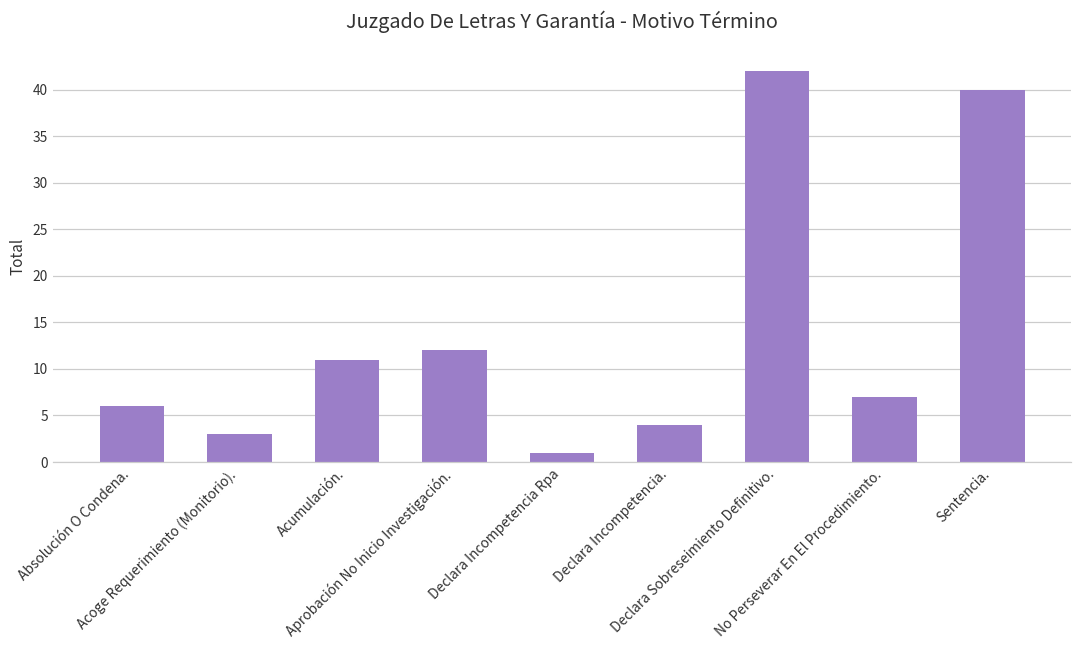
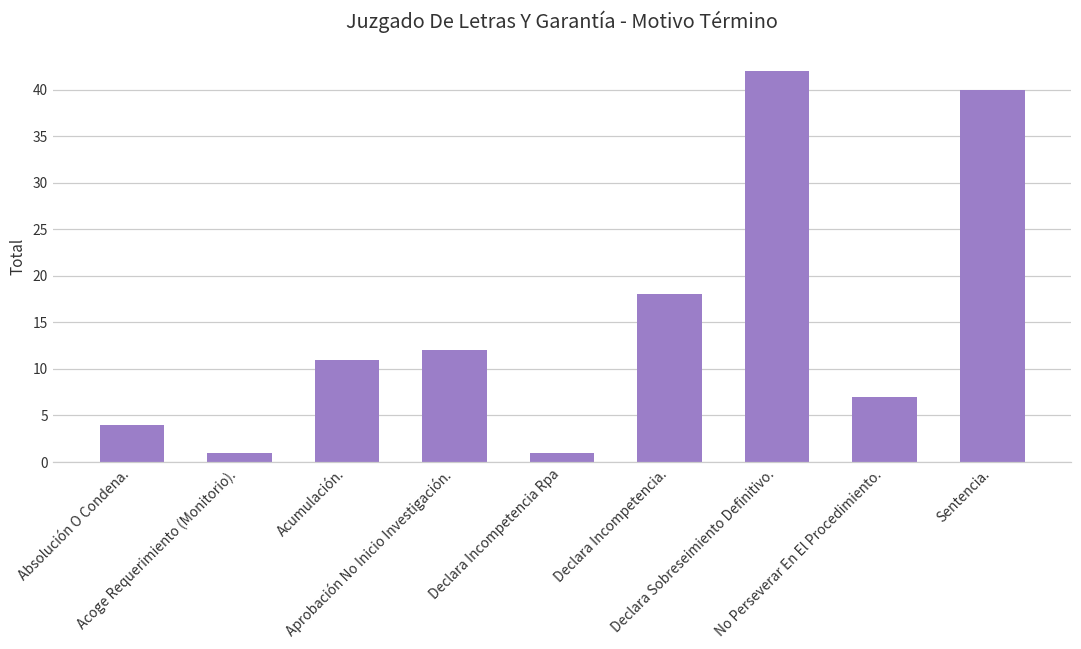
Absolución O Condena.: 6 -> 4
Acoge Requerimiento (Monitorio).: 3 -> 1
Declara Incompetencia.: 4 -> 18
